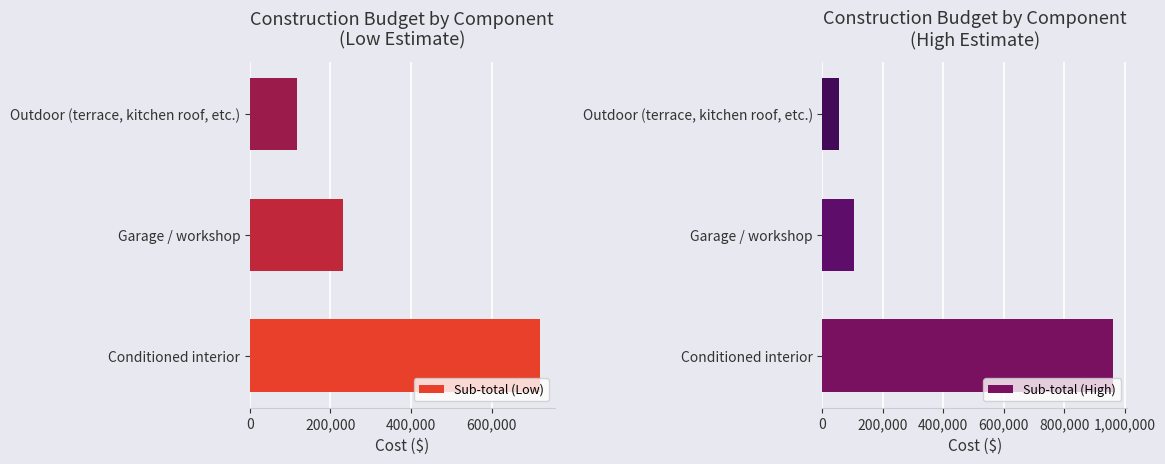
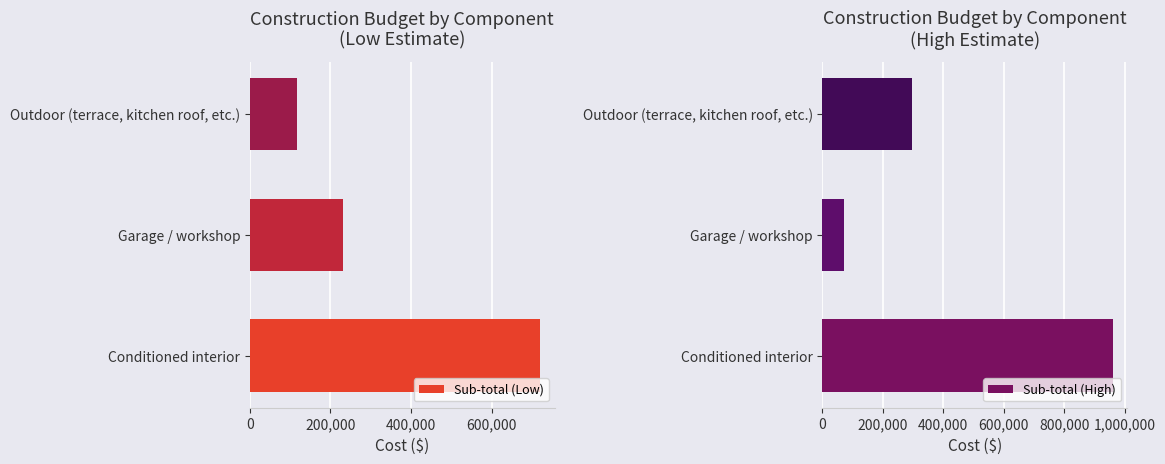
Construction Budget by Component (High Estimate), Outdoor (terrace, kitchen roof, etc.): 60,000 -> 300,000
Construction Budget by Component (High Estimate), Garage / workshop: 110,000 -> 70,000
